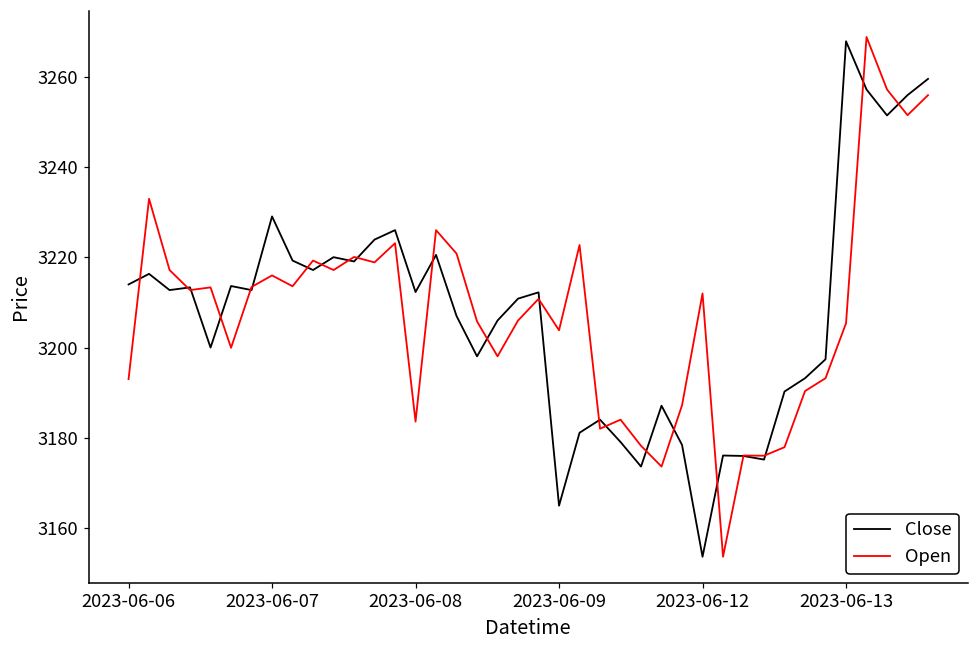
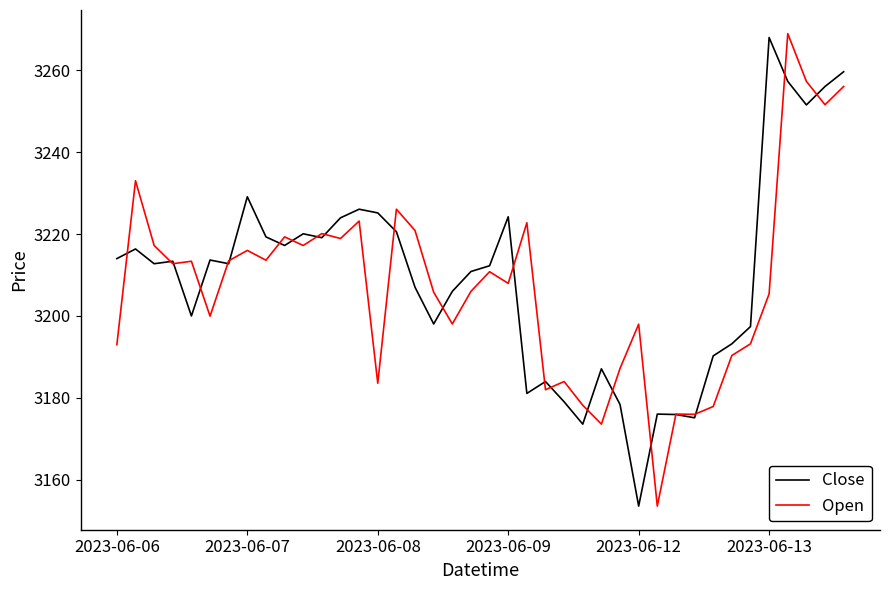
Close, 2023-06-08: 3212 -> 3225
Close, 2023-06-09: 3165 -> 3224
Open, 2023-06-09: 3204 -> 3208
Open, 2023-06-12: 3212 -> 3198
